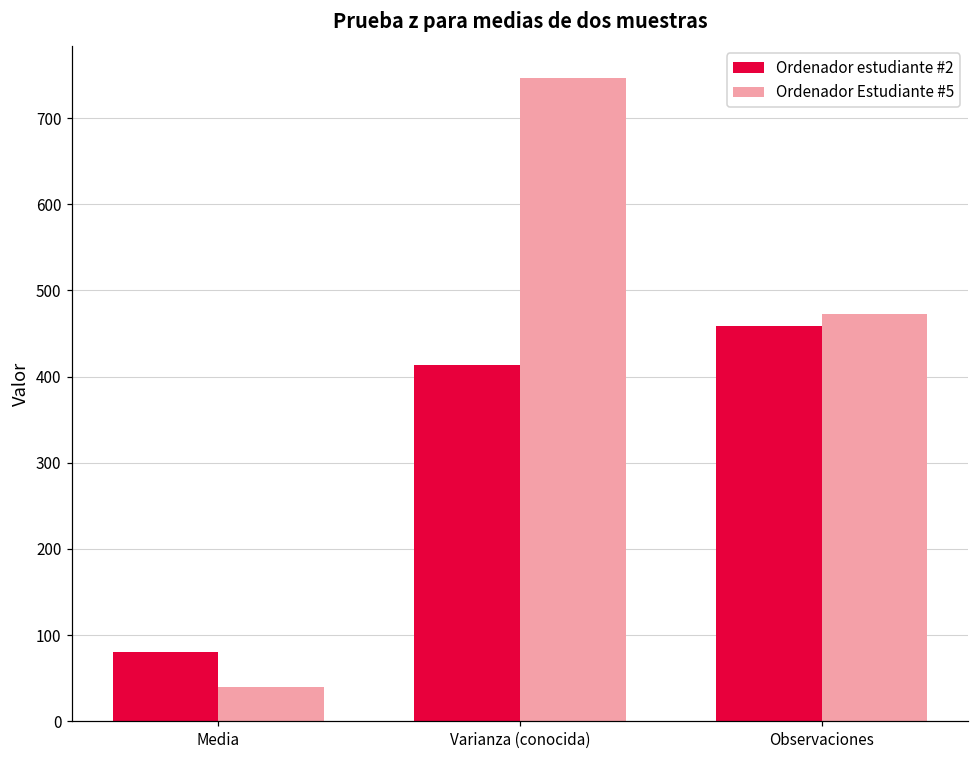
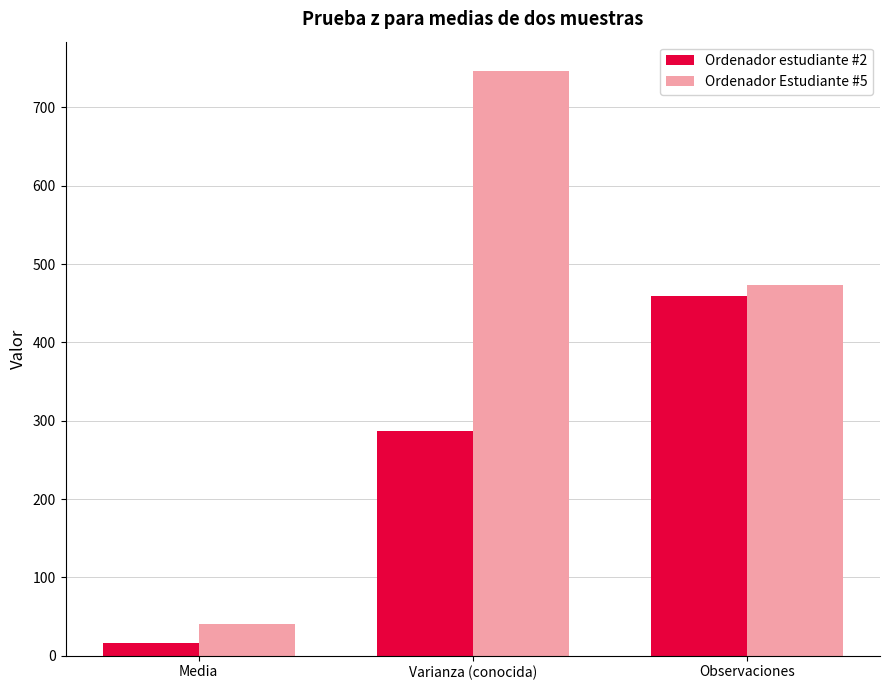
Ordenador estudiante #2, Media: 80 -> 20
Ordenador estudiante #2, Varianza (conocida): 410 -> 290
